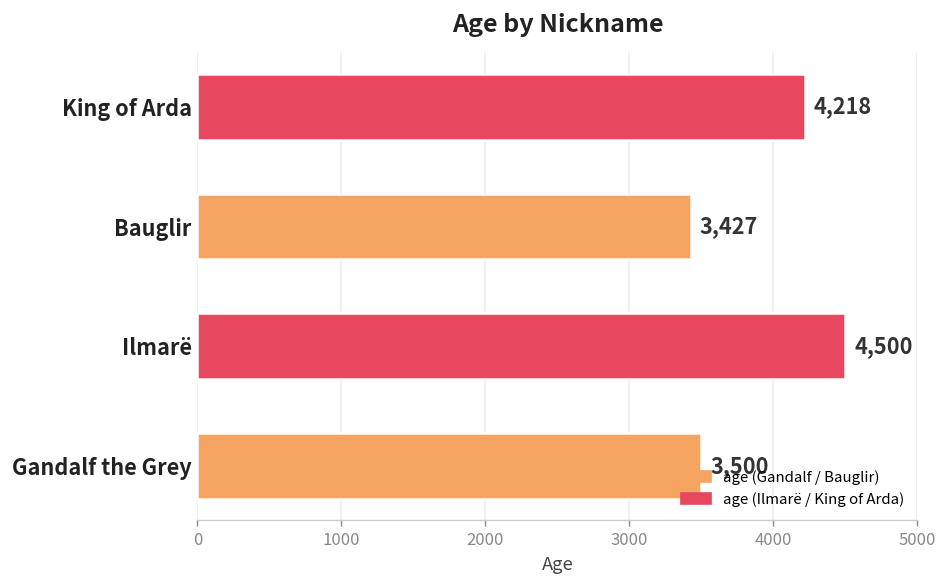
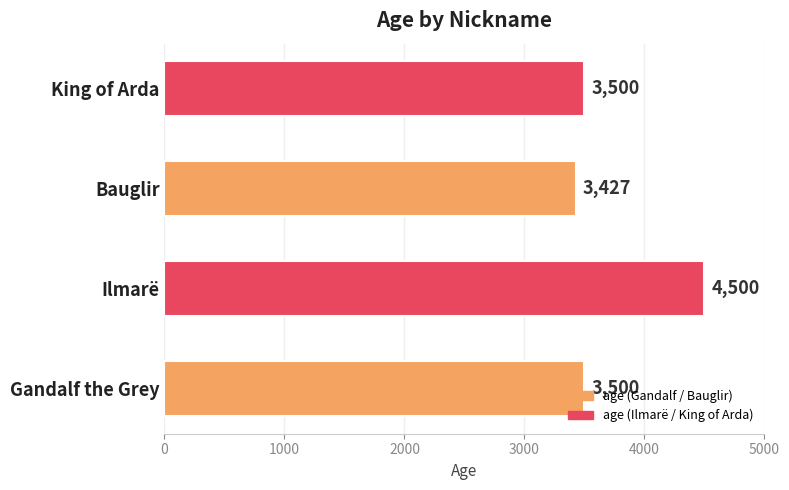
King of Arda: 4,218 -> 3,500
